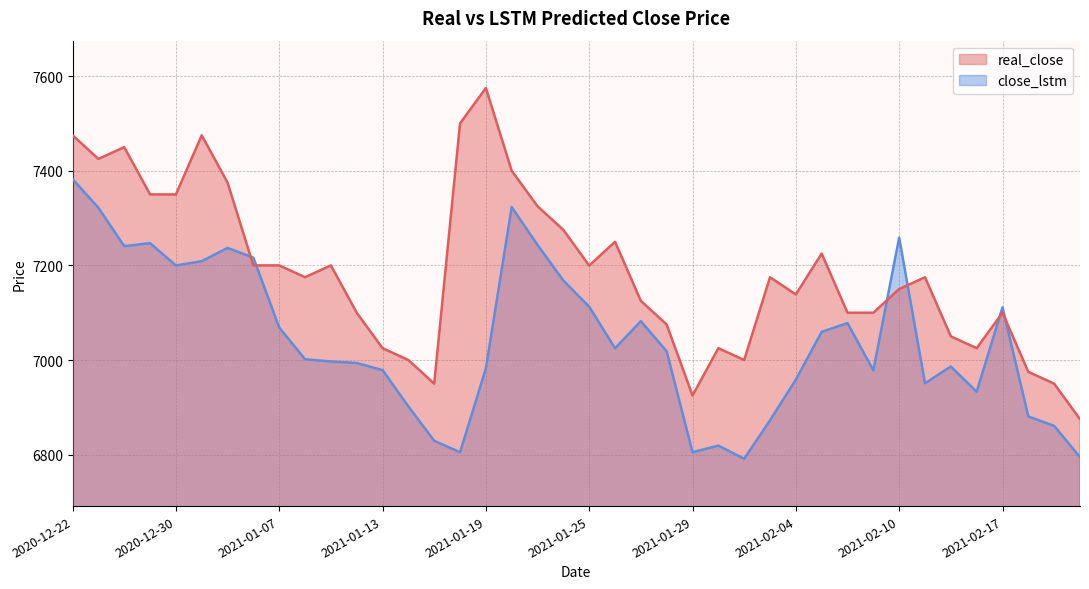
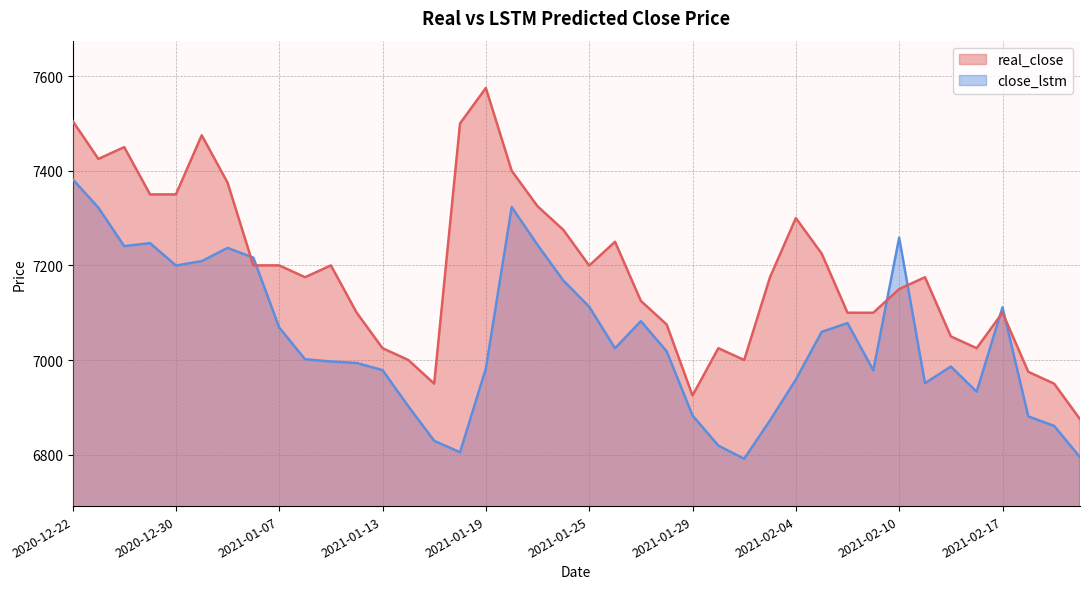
real_close, 2020-12-22: 7480 -> 7510
close_lstm, 2021-01-29: 6810 -> 6880
real_close, 2021-02-04: 7140 -> 7300
